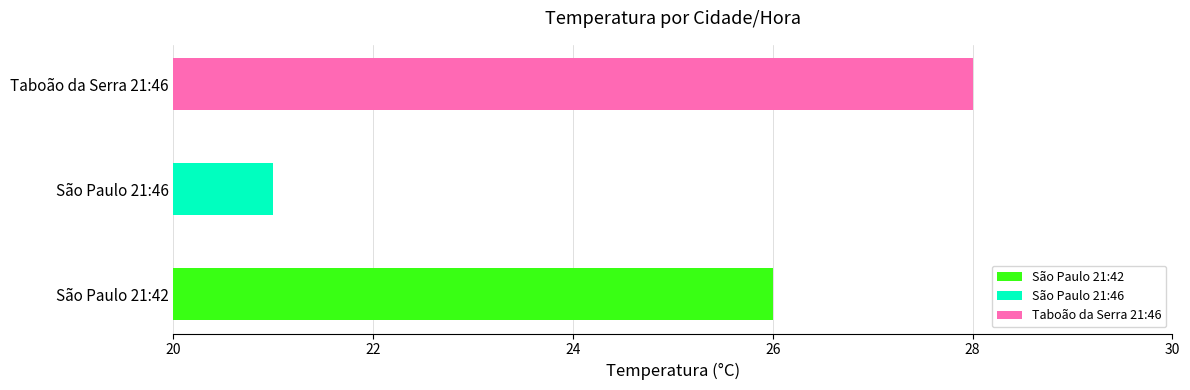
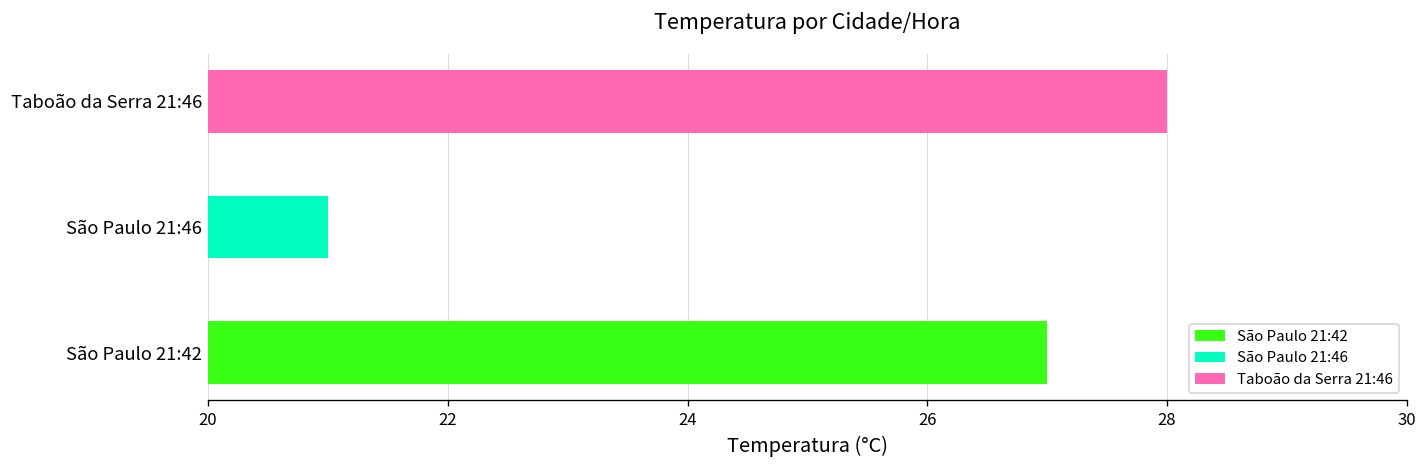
São Paulo 21:42: 26 -> 27
